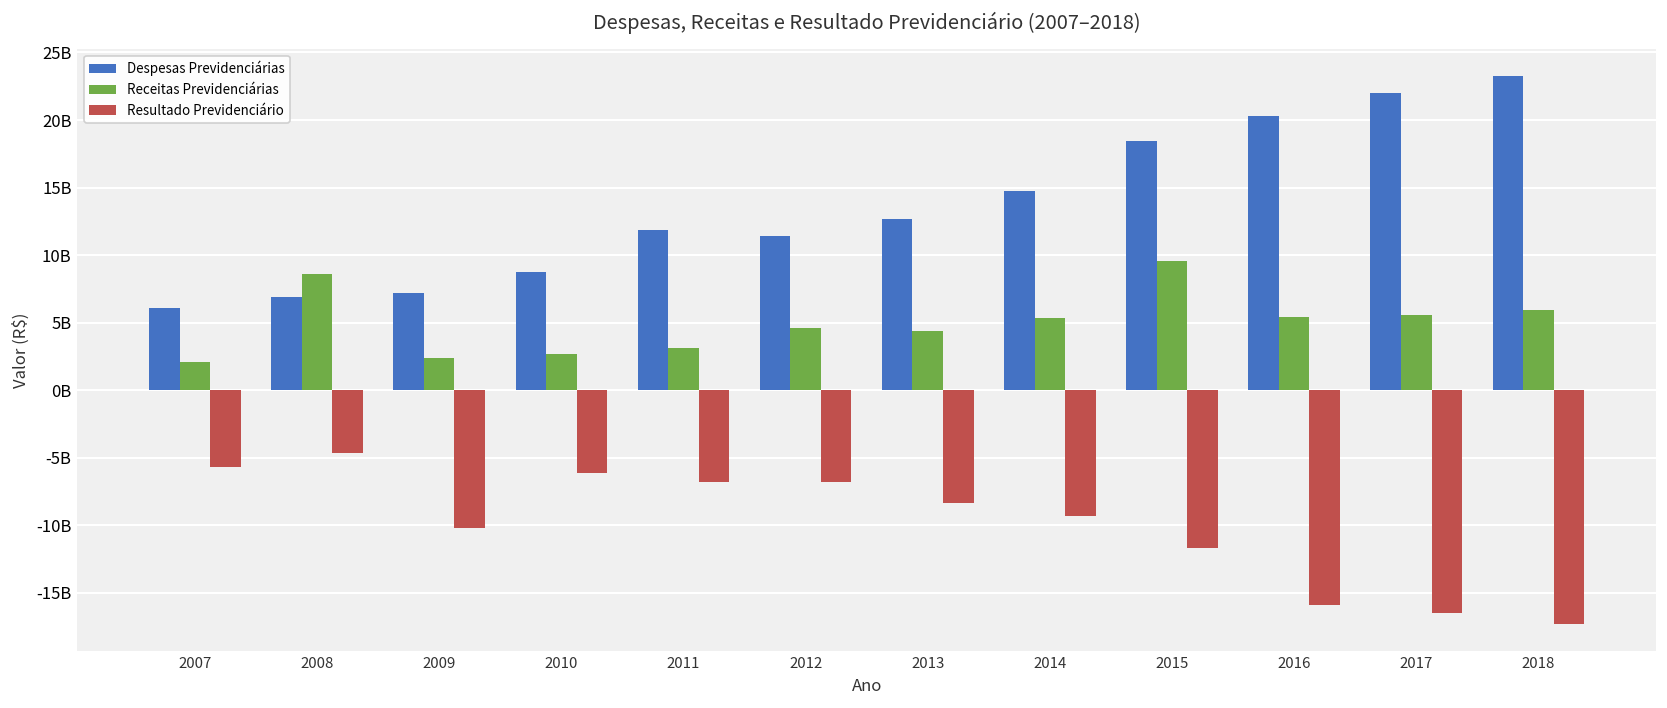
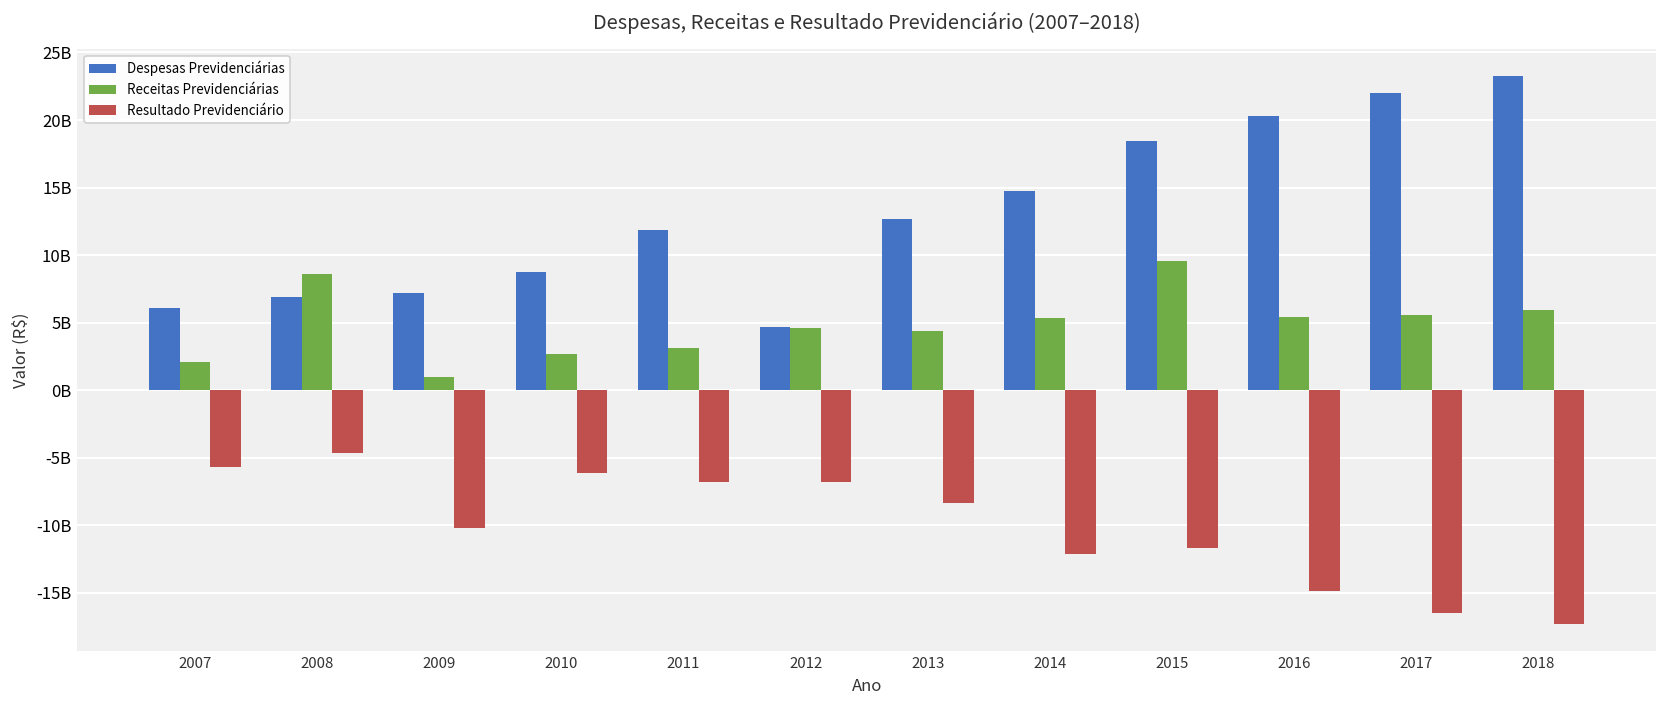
Receitas Previdenciárias, 2009: 2400000000 -> 1000000000
Despesas Previdenciárias, 2012: 11400000000 -> 4700000000
Resultado Previdenciário, 2014: -9400000000 -> -12200000000
Resultado Previdenciário, 2016: -15900000000 -> -14900000000
